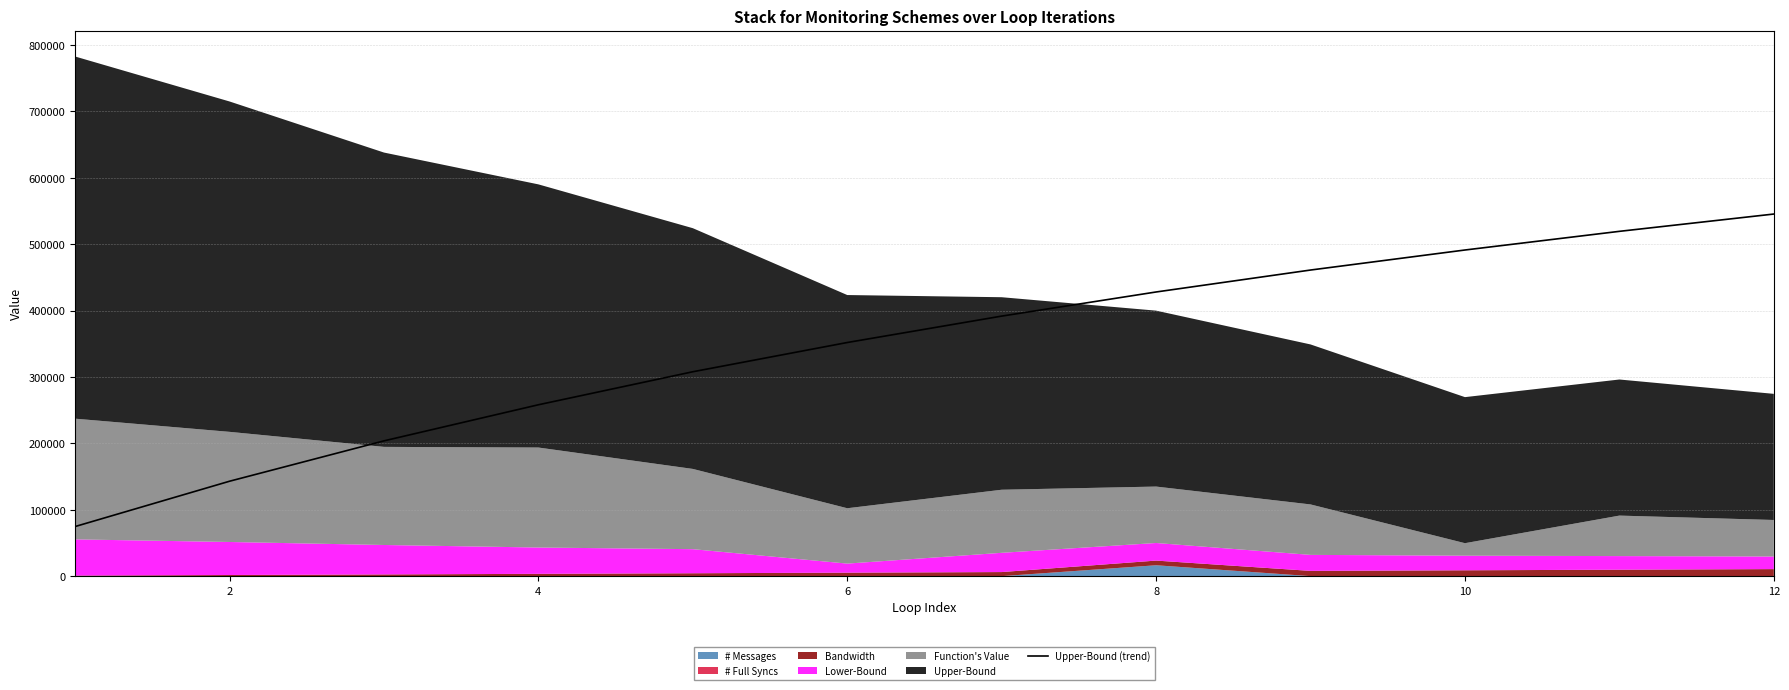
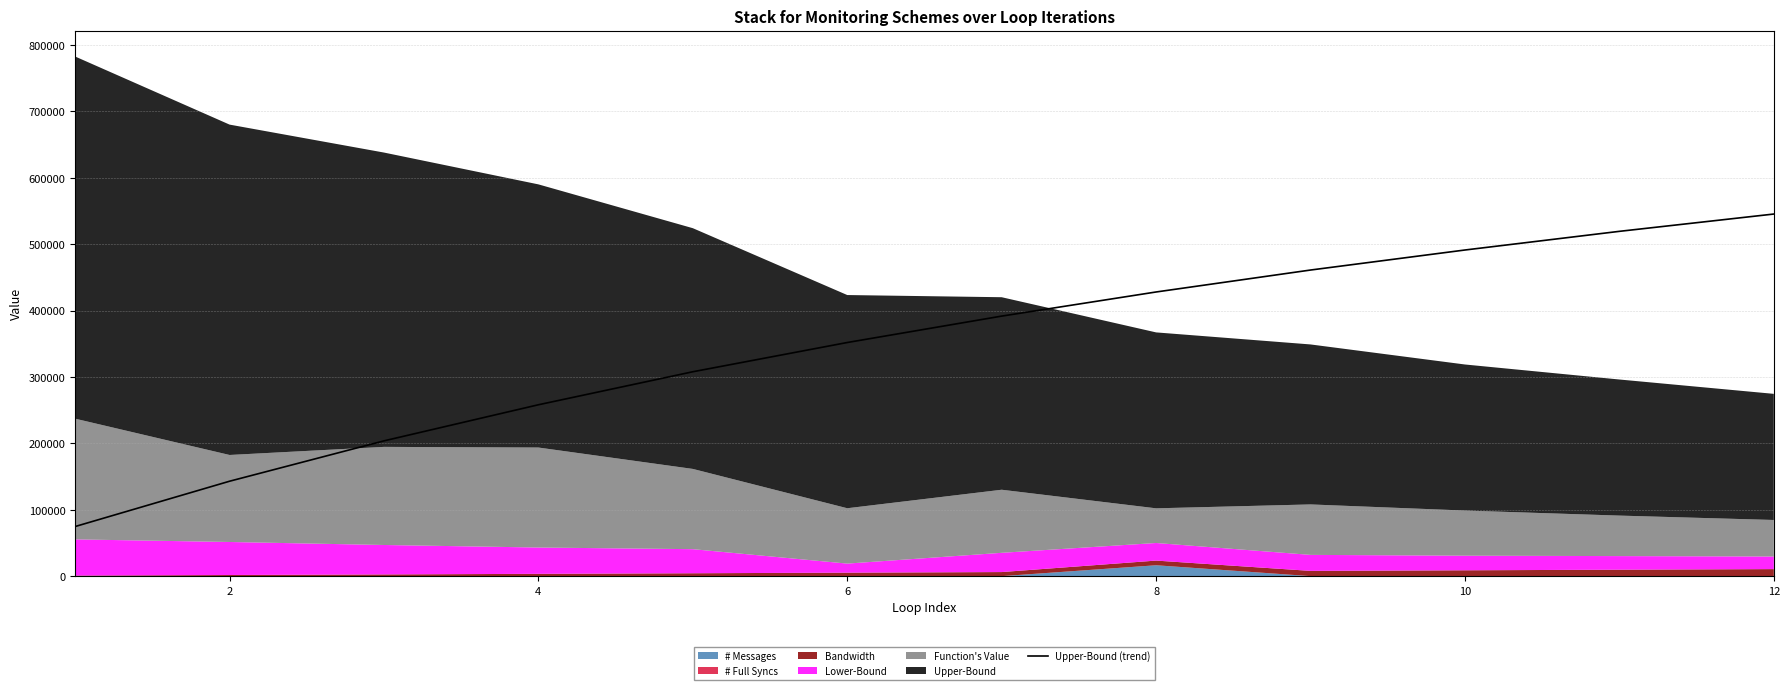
Function's Value, 2: 170000 -> 130000
Function's Value, 8: 90000 -> 50000
Function's Value, 10: 20000 -> 70000
